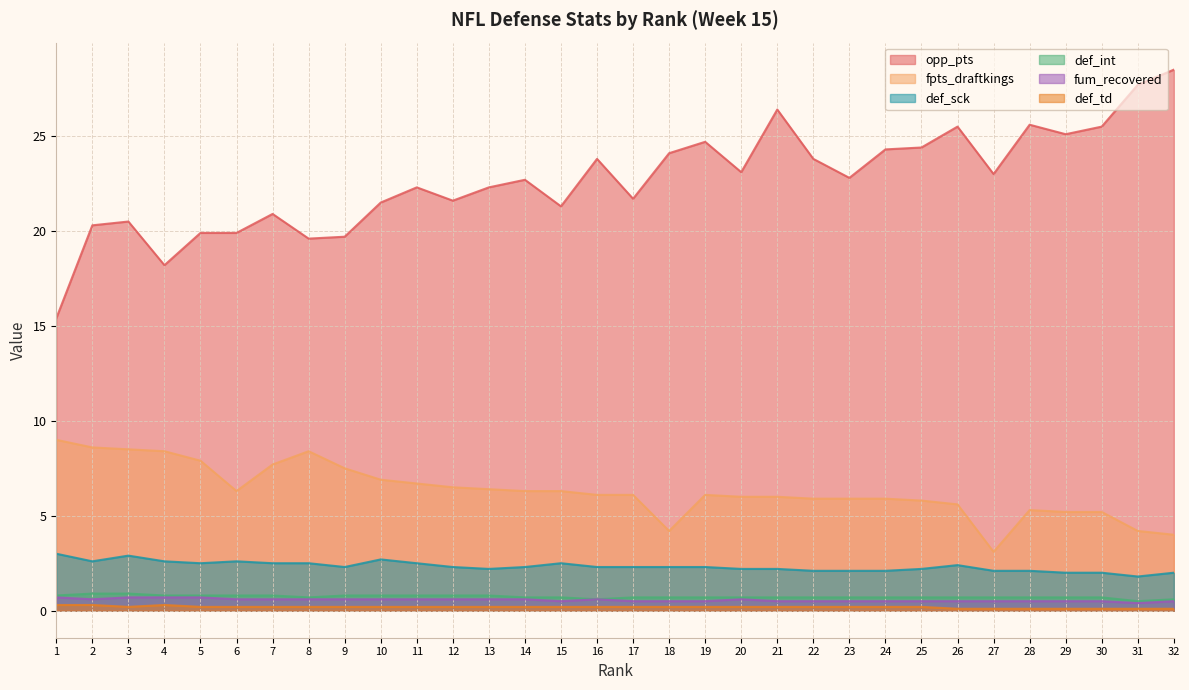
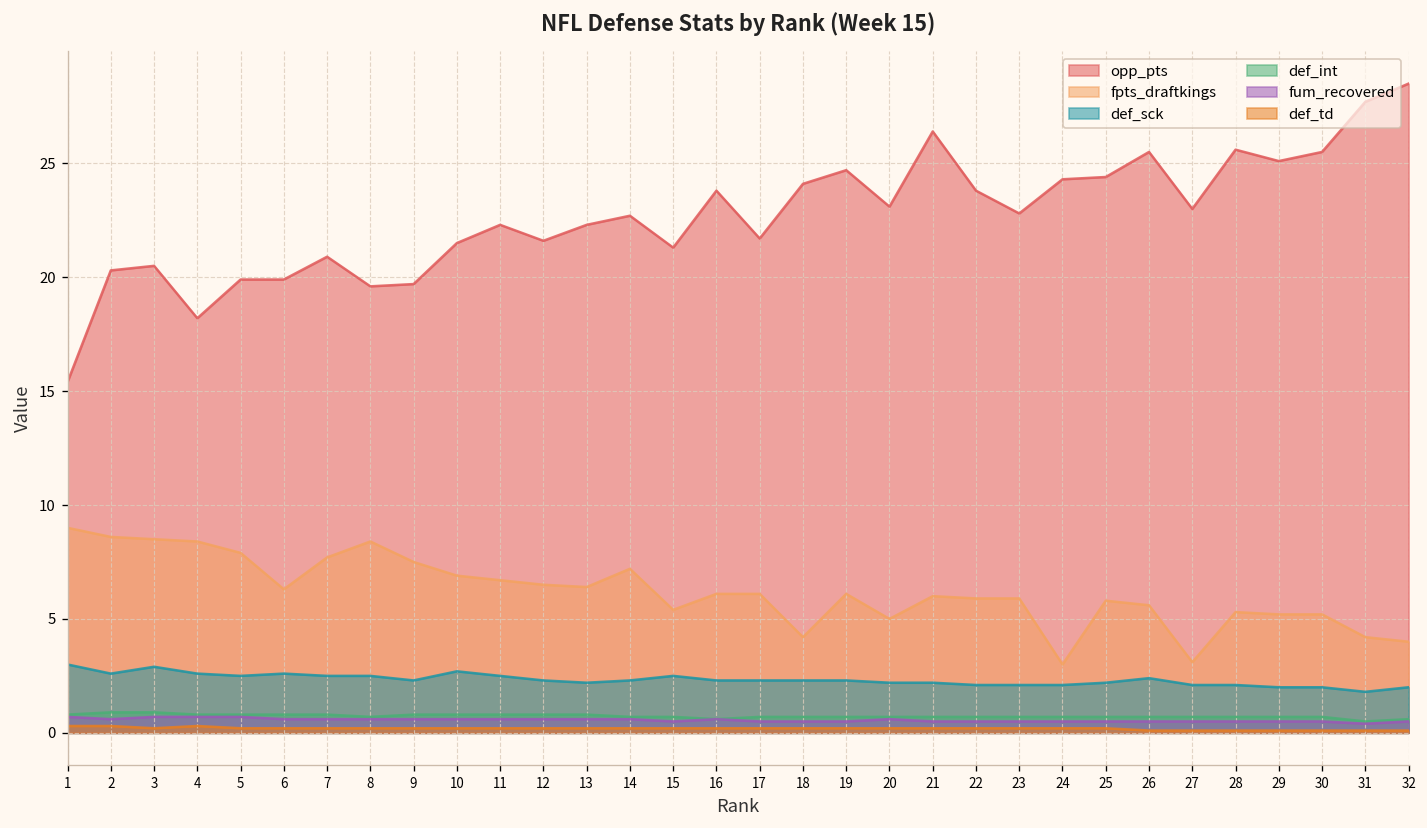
fpts_draftkings, 14: 6.3 -> 7.2
fpts_draftkings, 15: 6.3 -> 5.4
fpts_draftkings, 20: 6 -> 5
fpts_draftkings, 24: 5.9 -> 3.0
